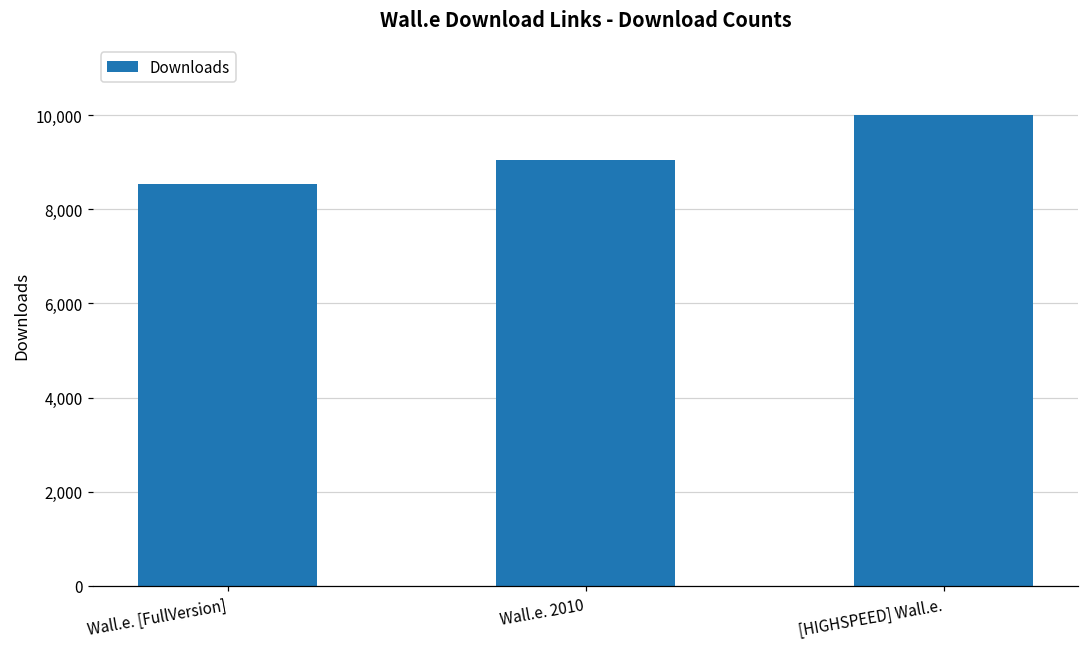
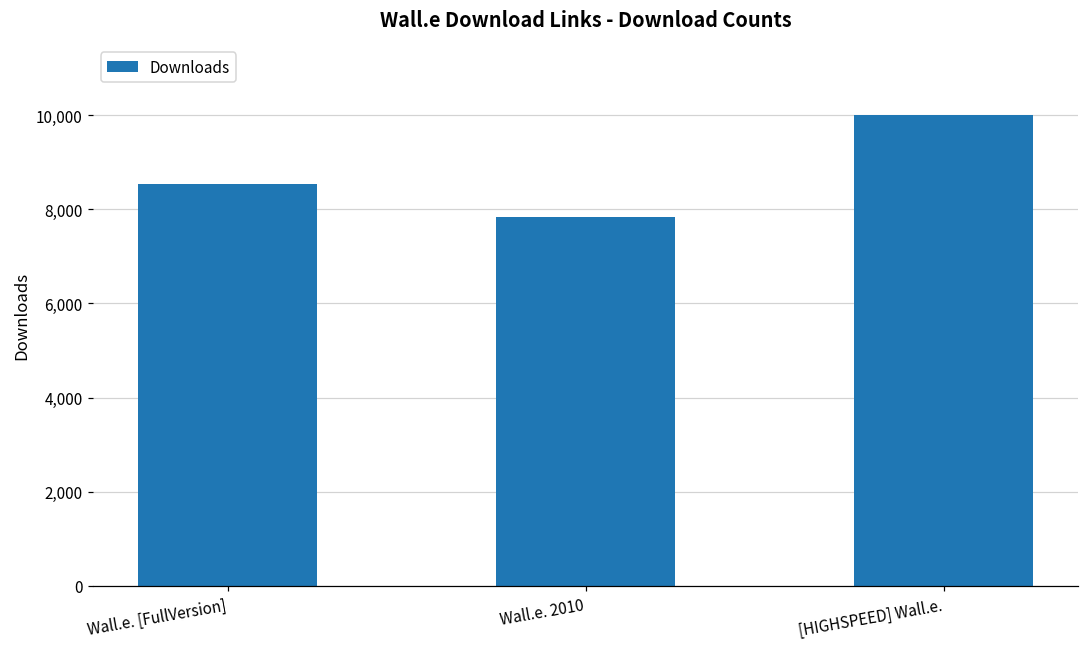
Wall.e. 2010: 9,100 -> 7,800
